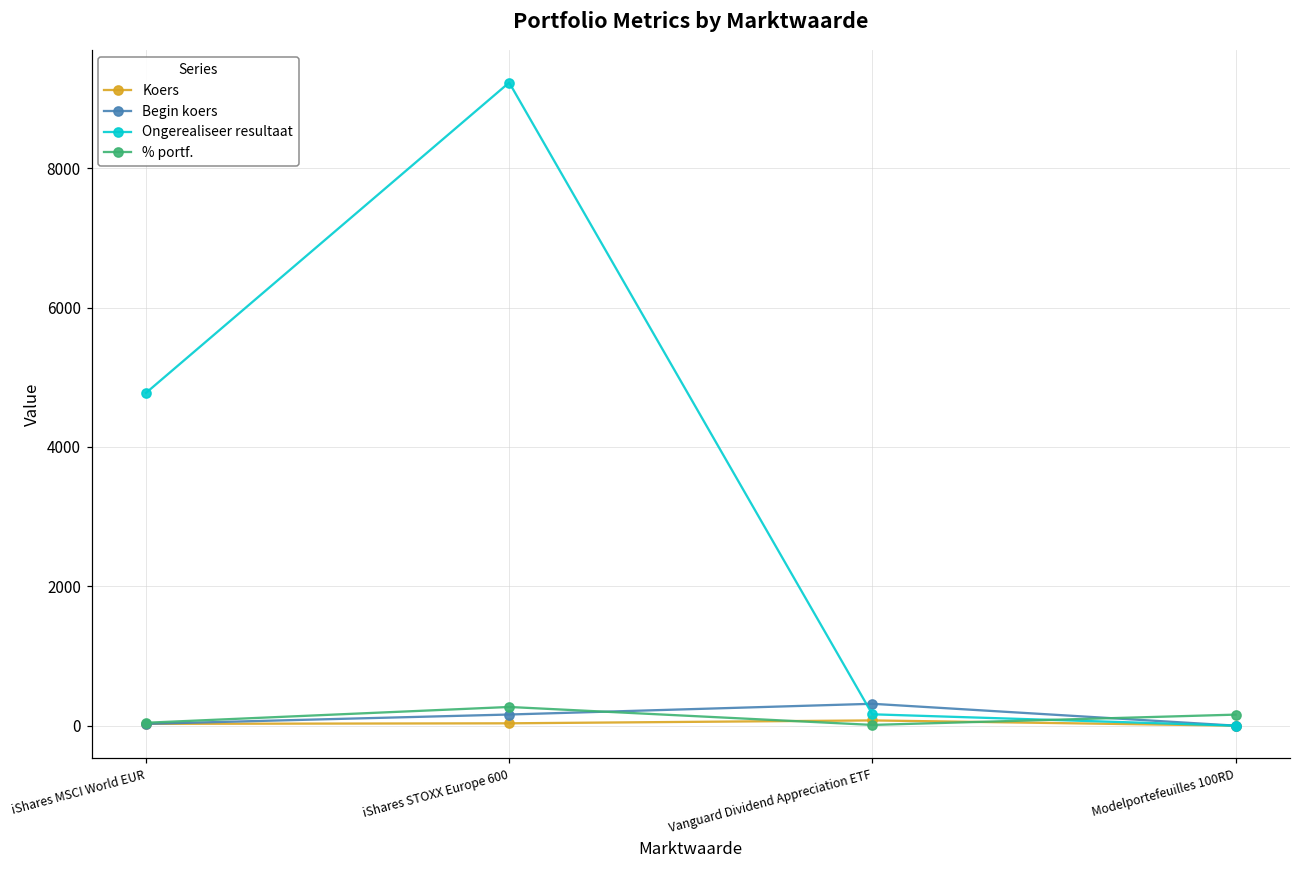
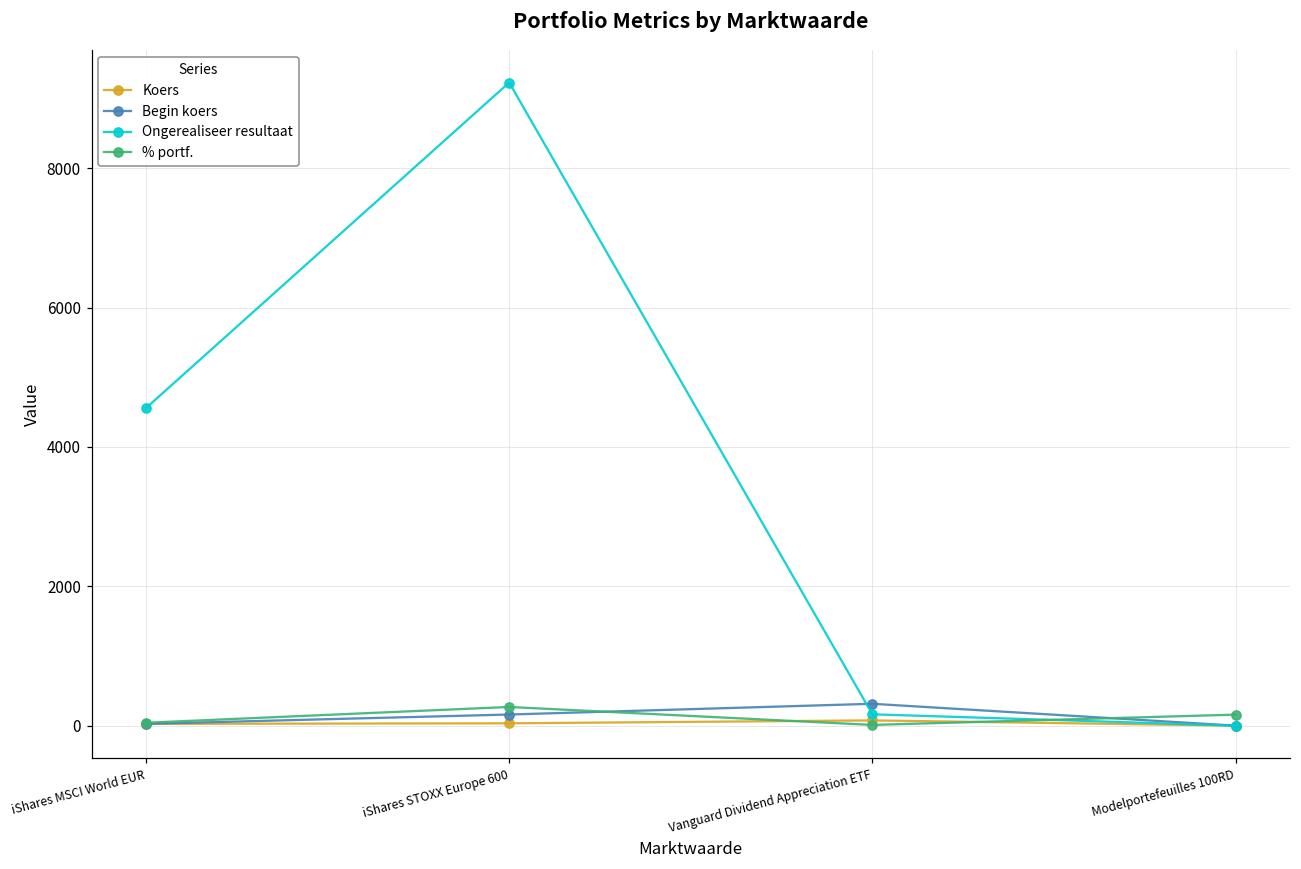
Ongerealiseer resultaat, iShares MSCI World EUR: 4800 -> 4600
